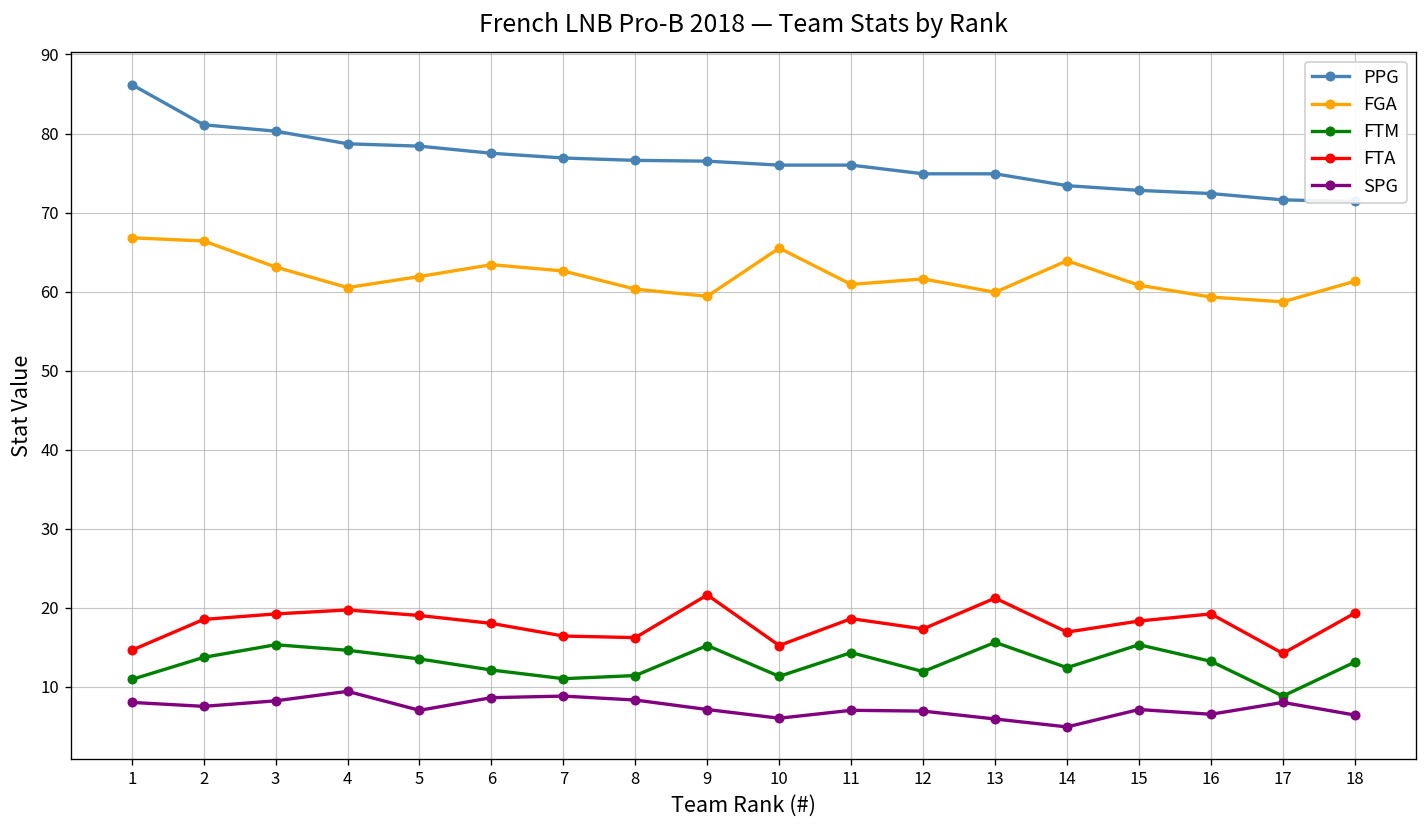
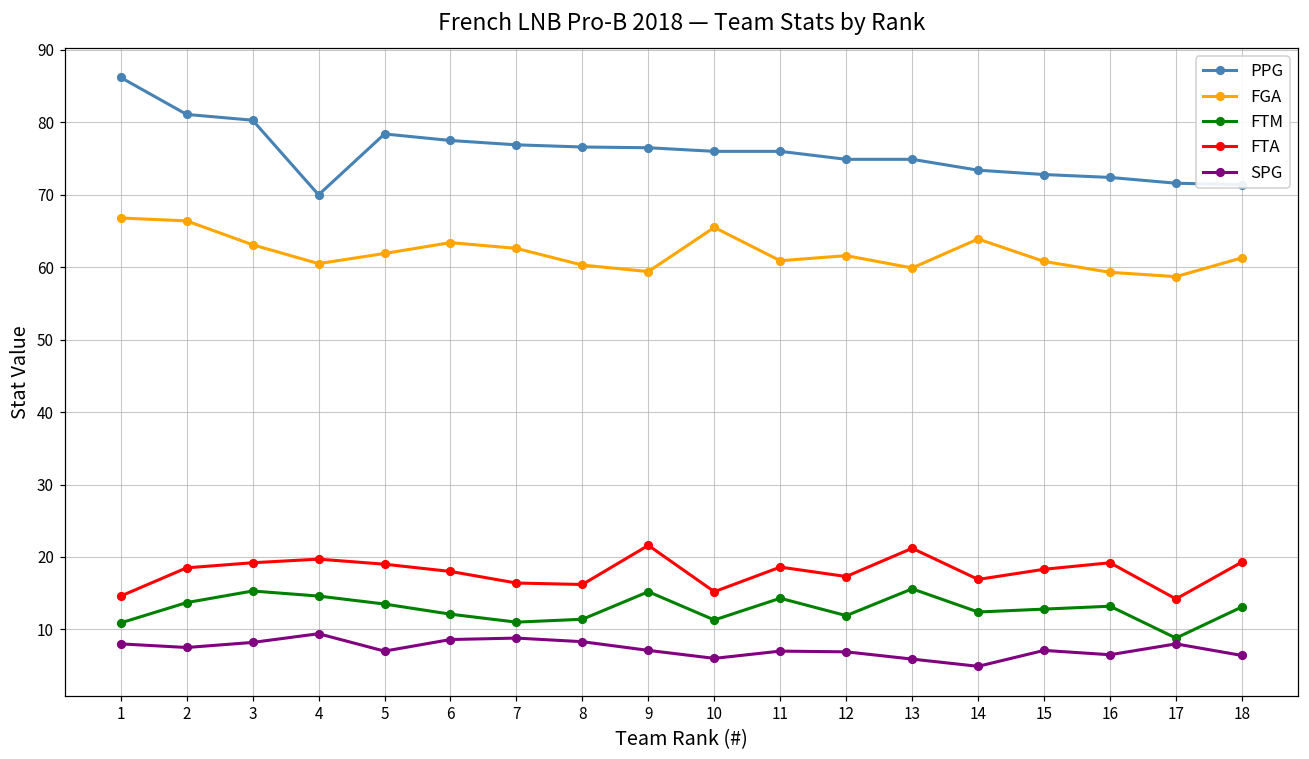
PPG, 4: 79 -> 70
FTM, 15: 15 -> 13
